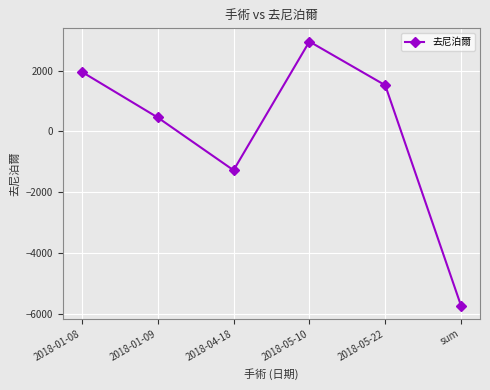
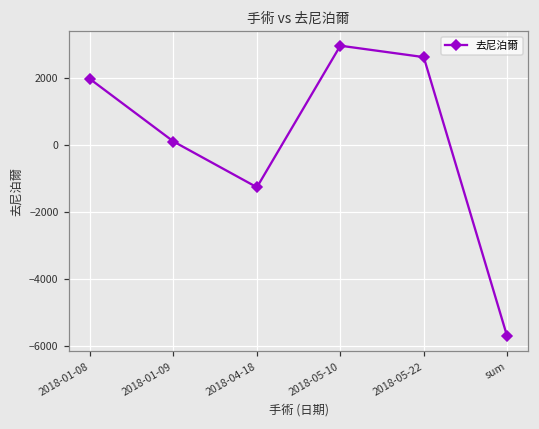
2018-01-09: 500 -> 100
2018-05-22: 1500 -> 2600
